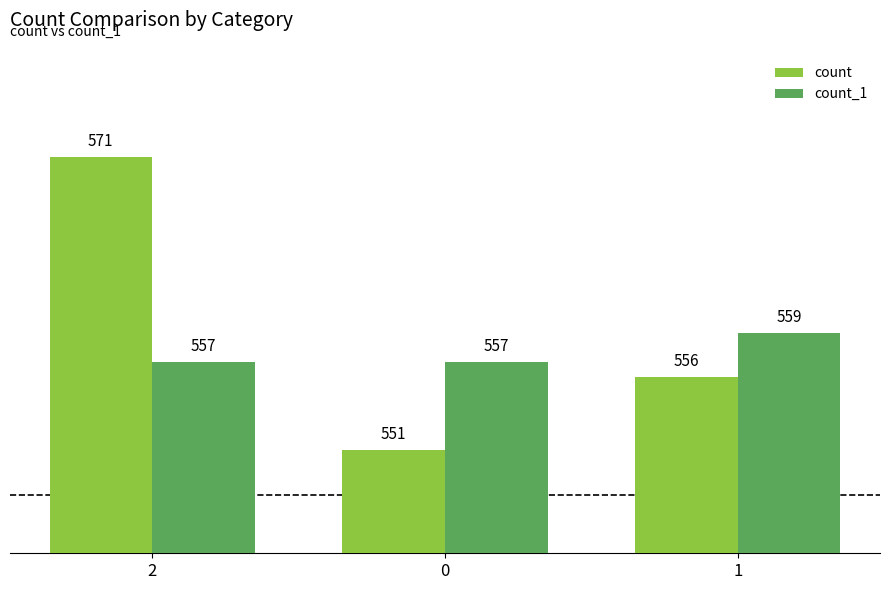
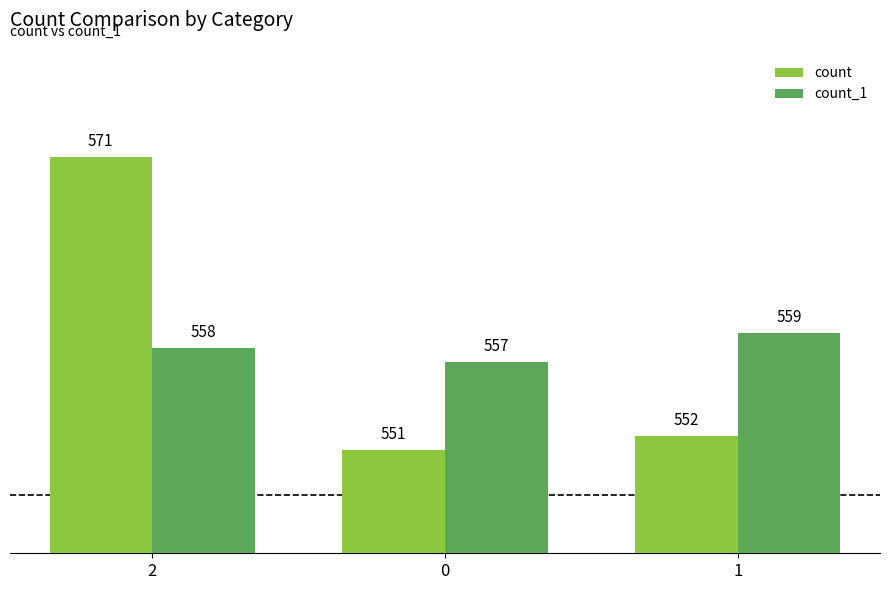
count_1, 2: 557 -> 558
count, 1: 556 -> 552
